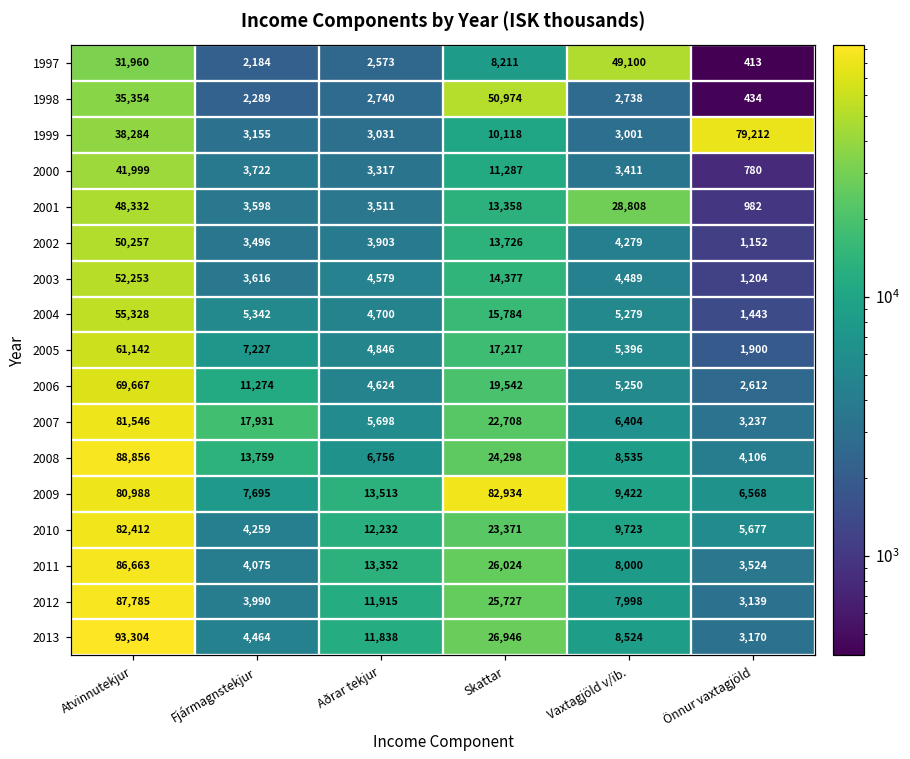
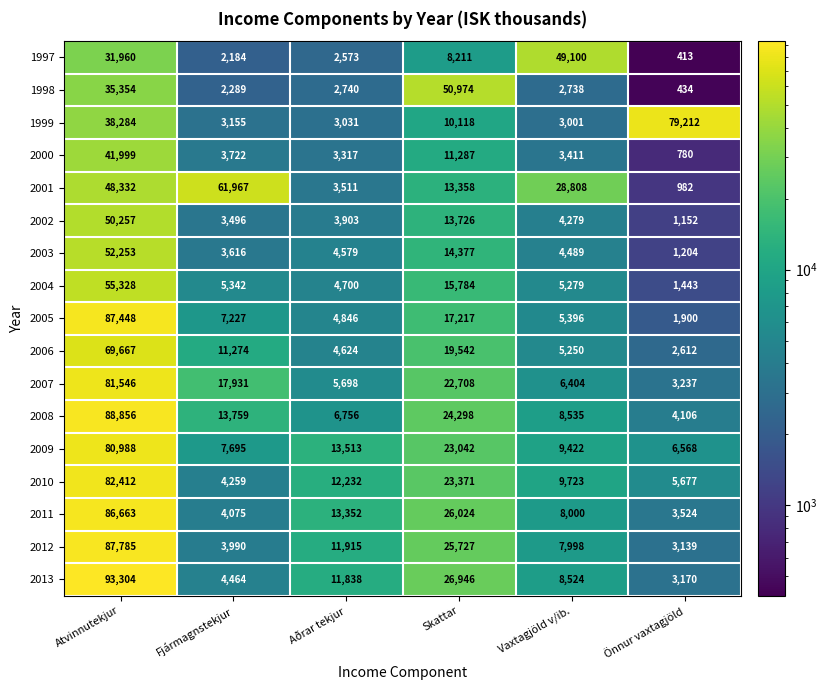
2001, Fjármagnstekjur: 3,598 -> 61,967
2005, Atvinnutekjur: 61,142 -> 87,448
2009, Skattar: 82,934 -> 23,042
